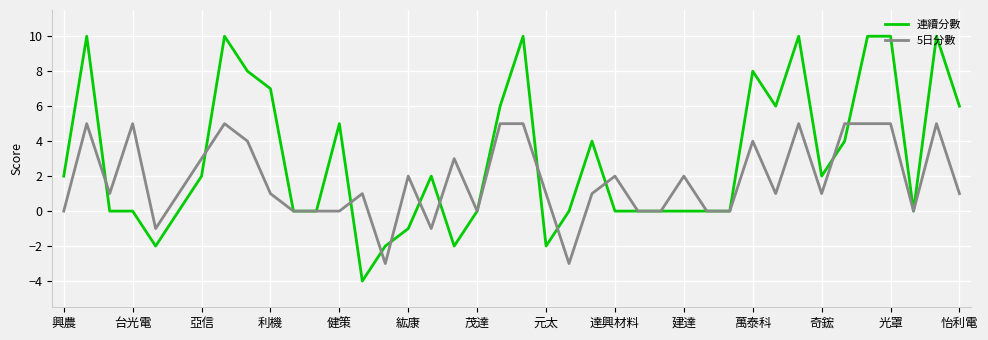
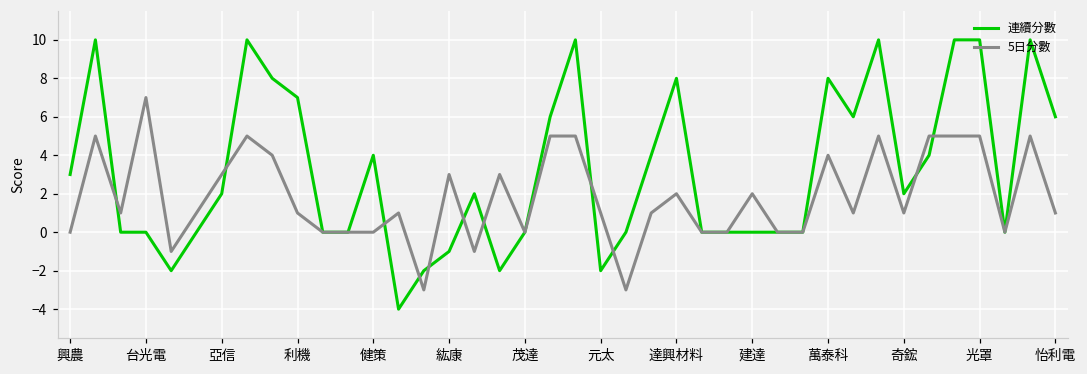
連續分數, 興農: 2 -> 3
5日分數, 台光電: 5 -> 7
連續分數, 健策: 5 -> 4
5日分數, 紘康: 2 -> 3
連續分數, 達興材料: 0 -> 8
